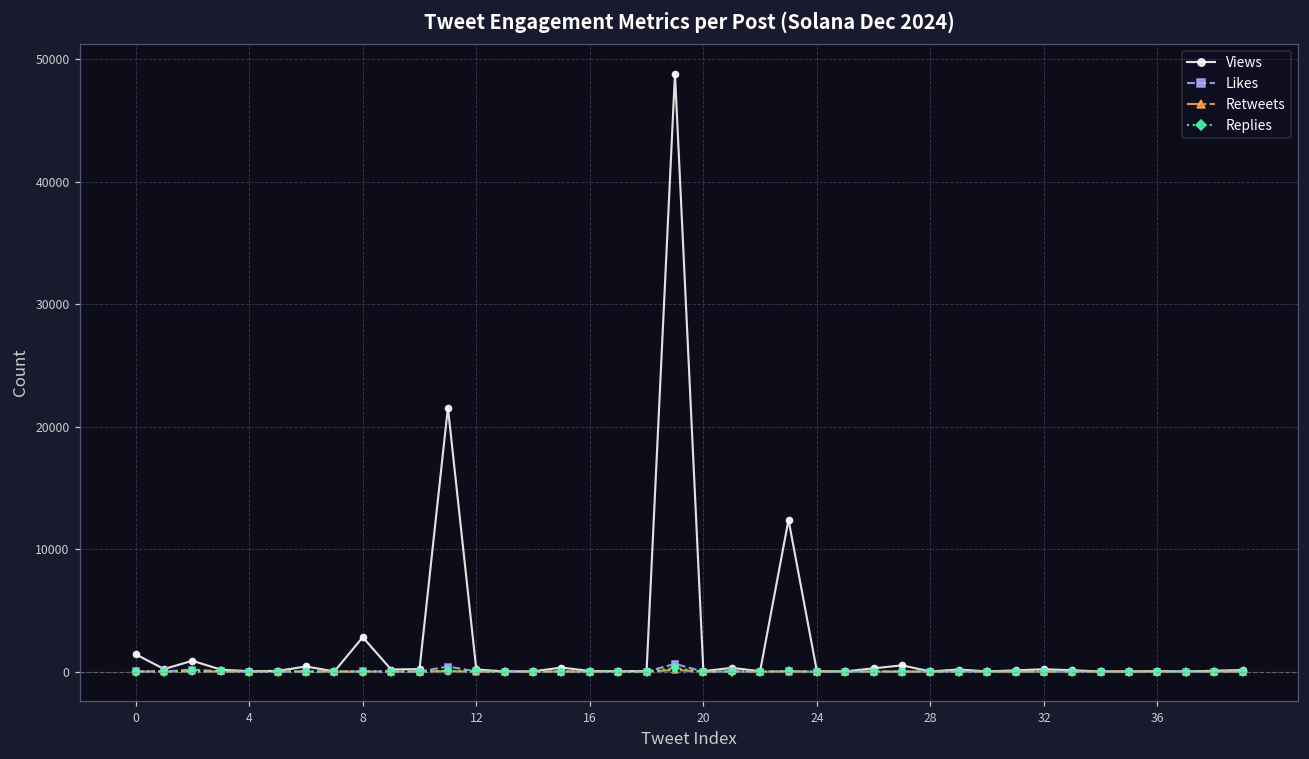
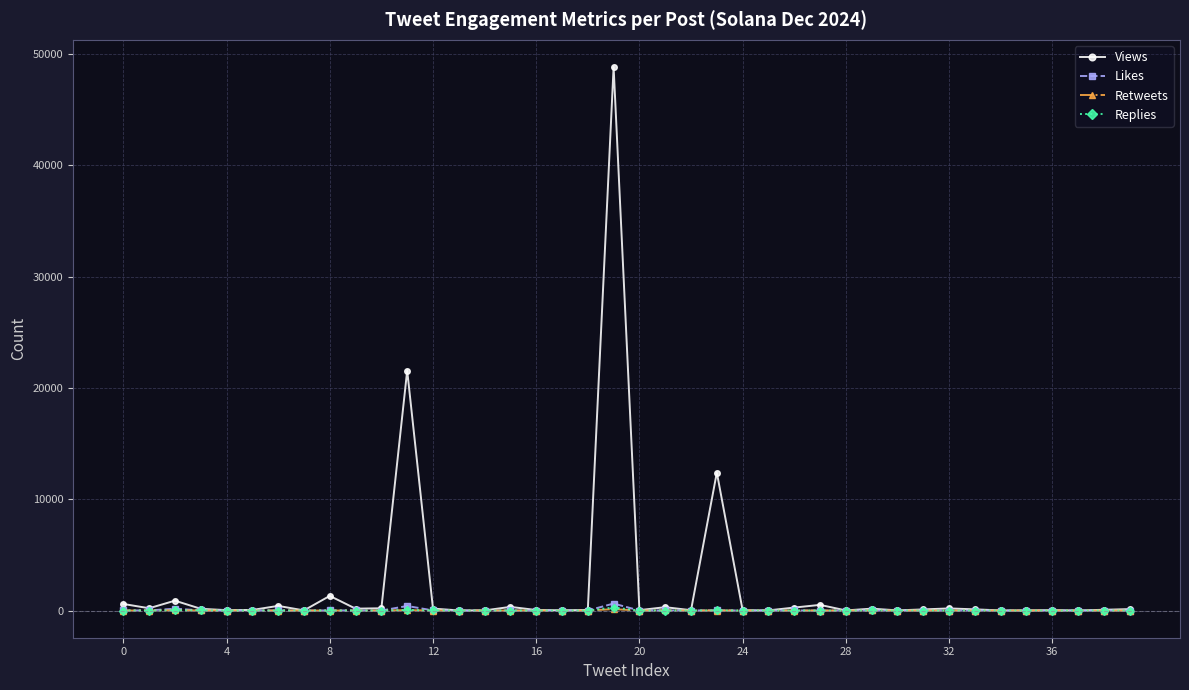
Views, 0: 1400 -> 600
Views, 8: 2800 -> 1300
